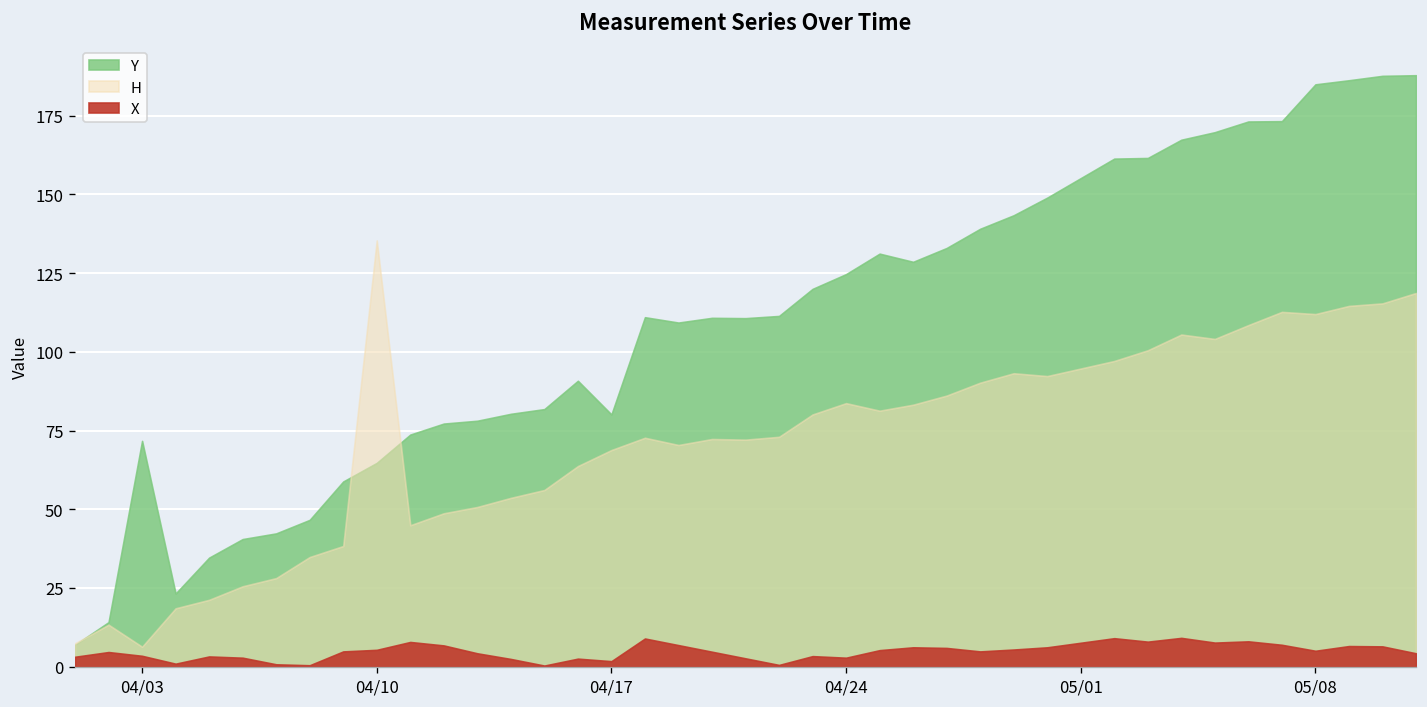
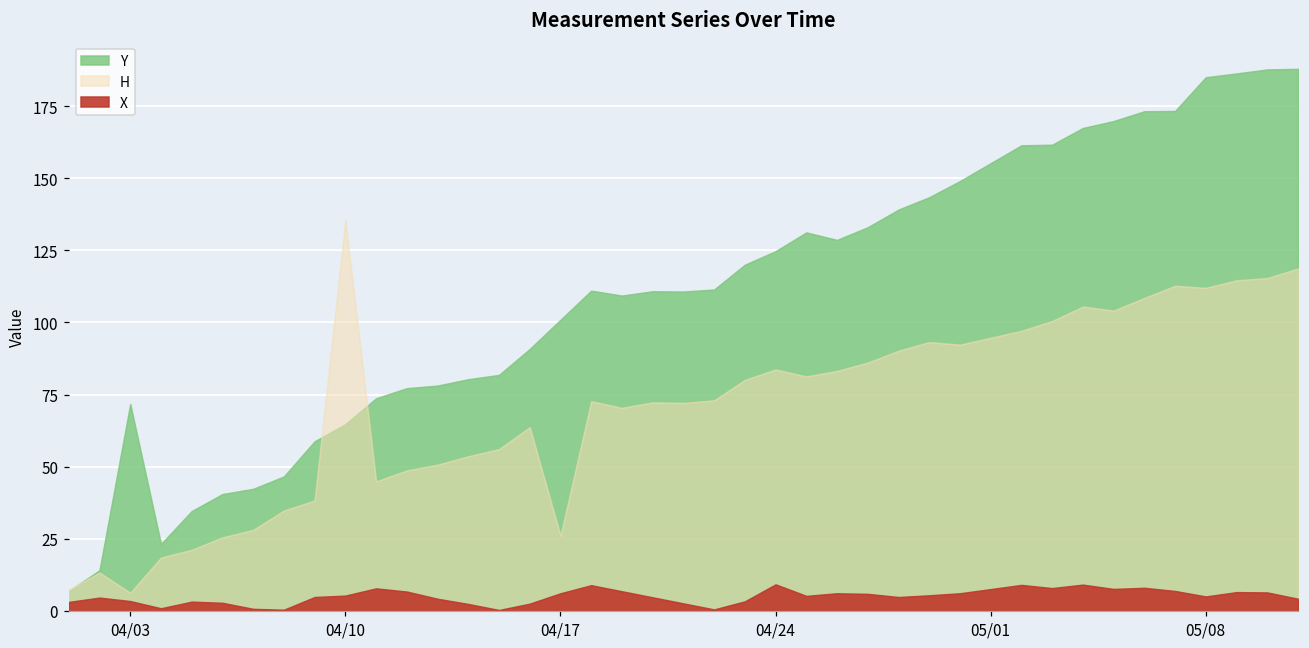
Y, 04/17: 80 -> 101
H, 04/17: 69 -> 26
X, 04/17: 2 -> 6
X, 04/24: 3 -> 9
